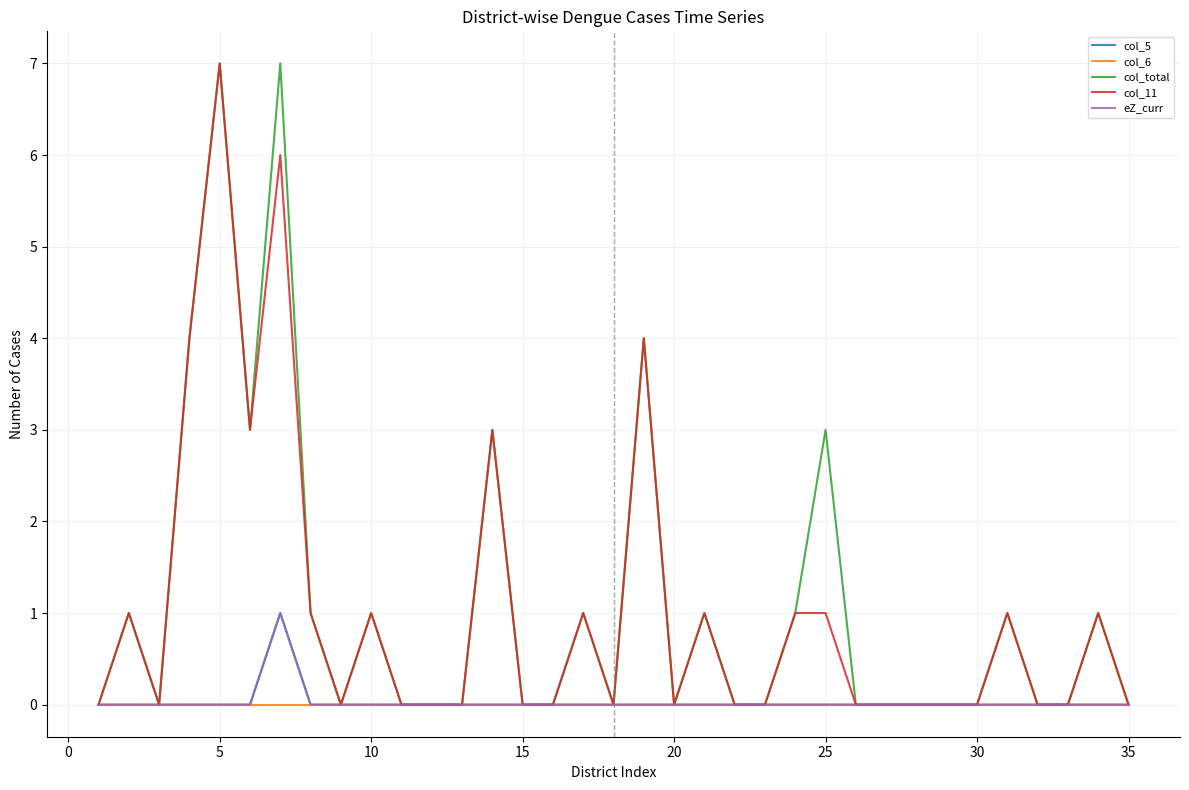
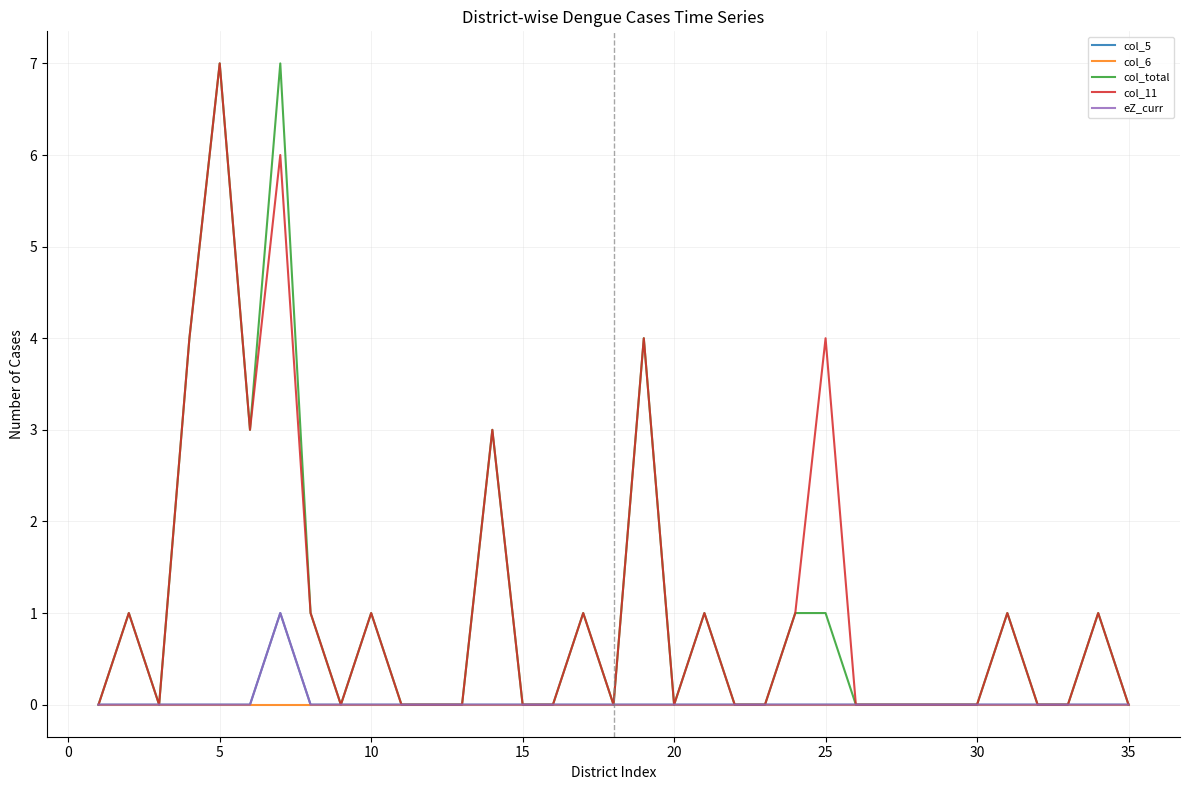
col_total, 25: 3 -> 1
col_11, 25: 1 -> 4
